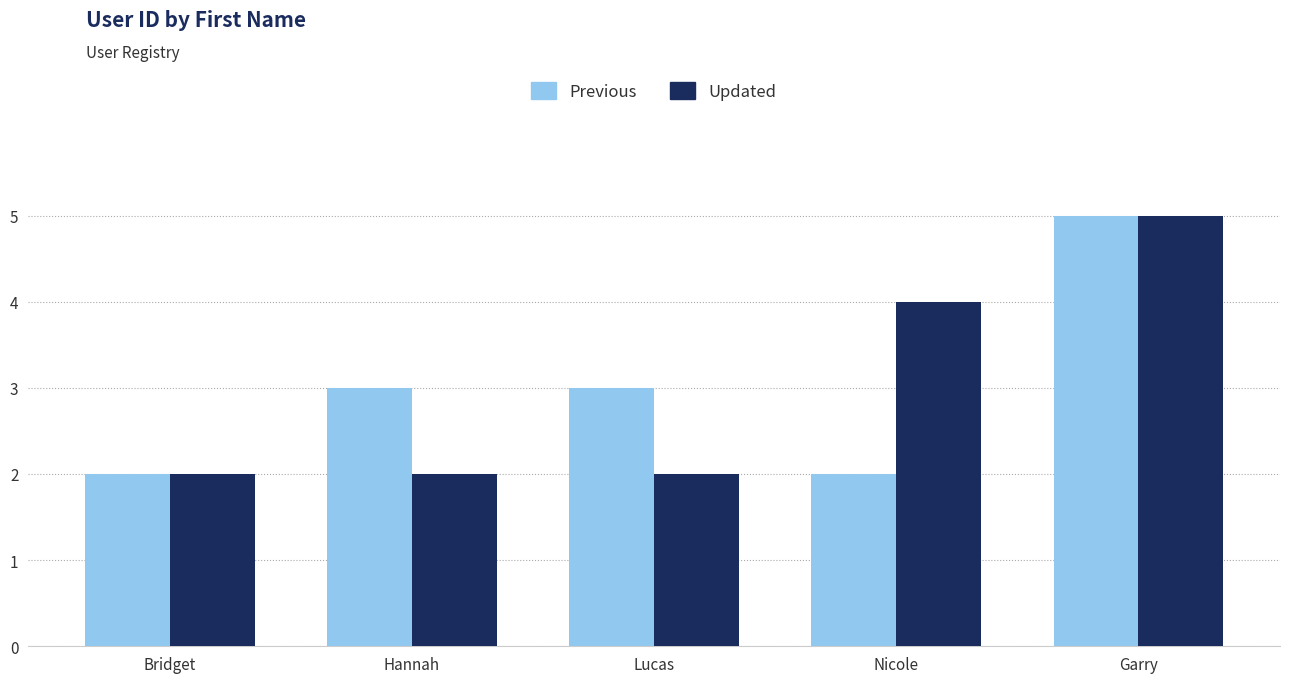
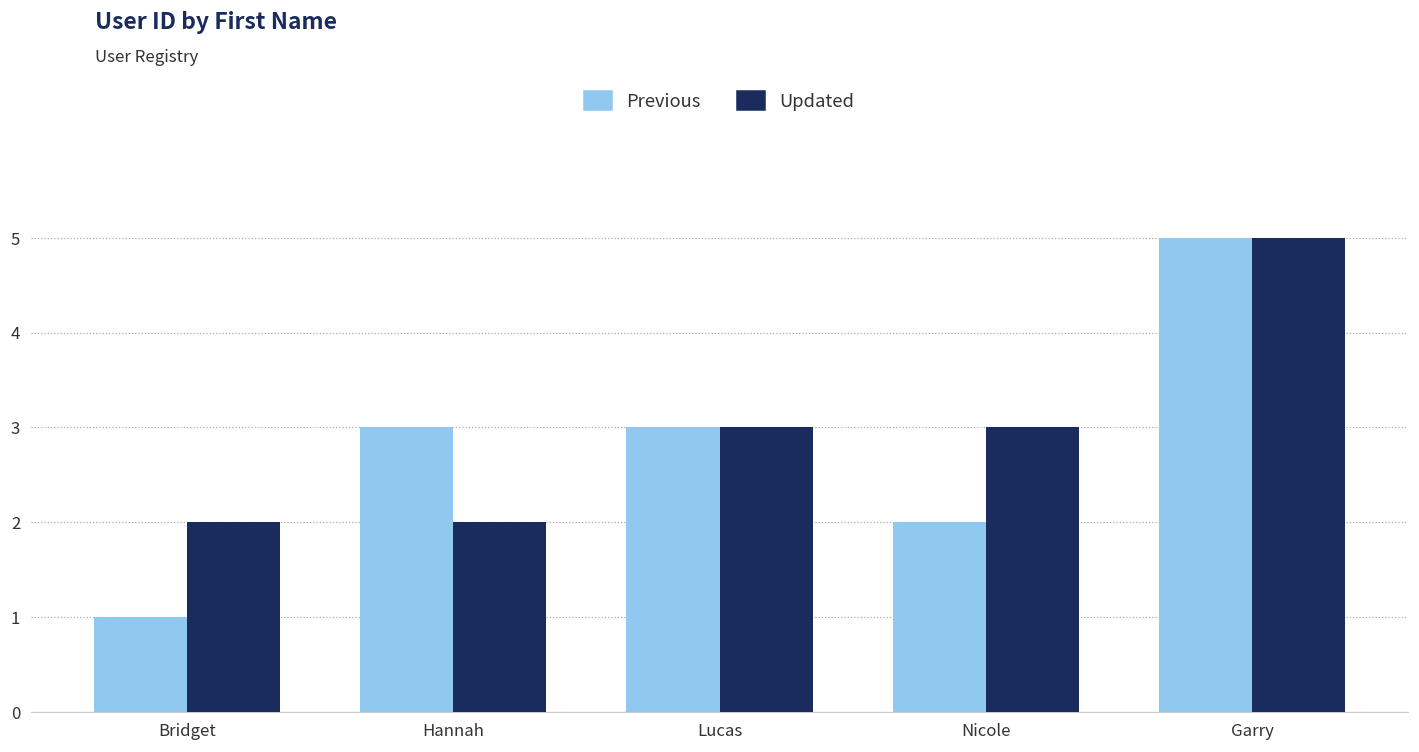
Previous, Bridget: 2 -> 1
Updated, Lucas: 2 -> 3
Updated, Nicole: 4 -> 3
